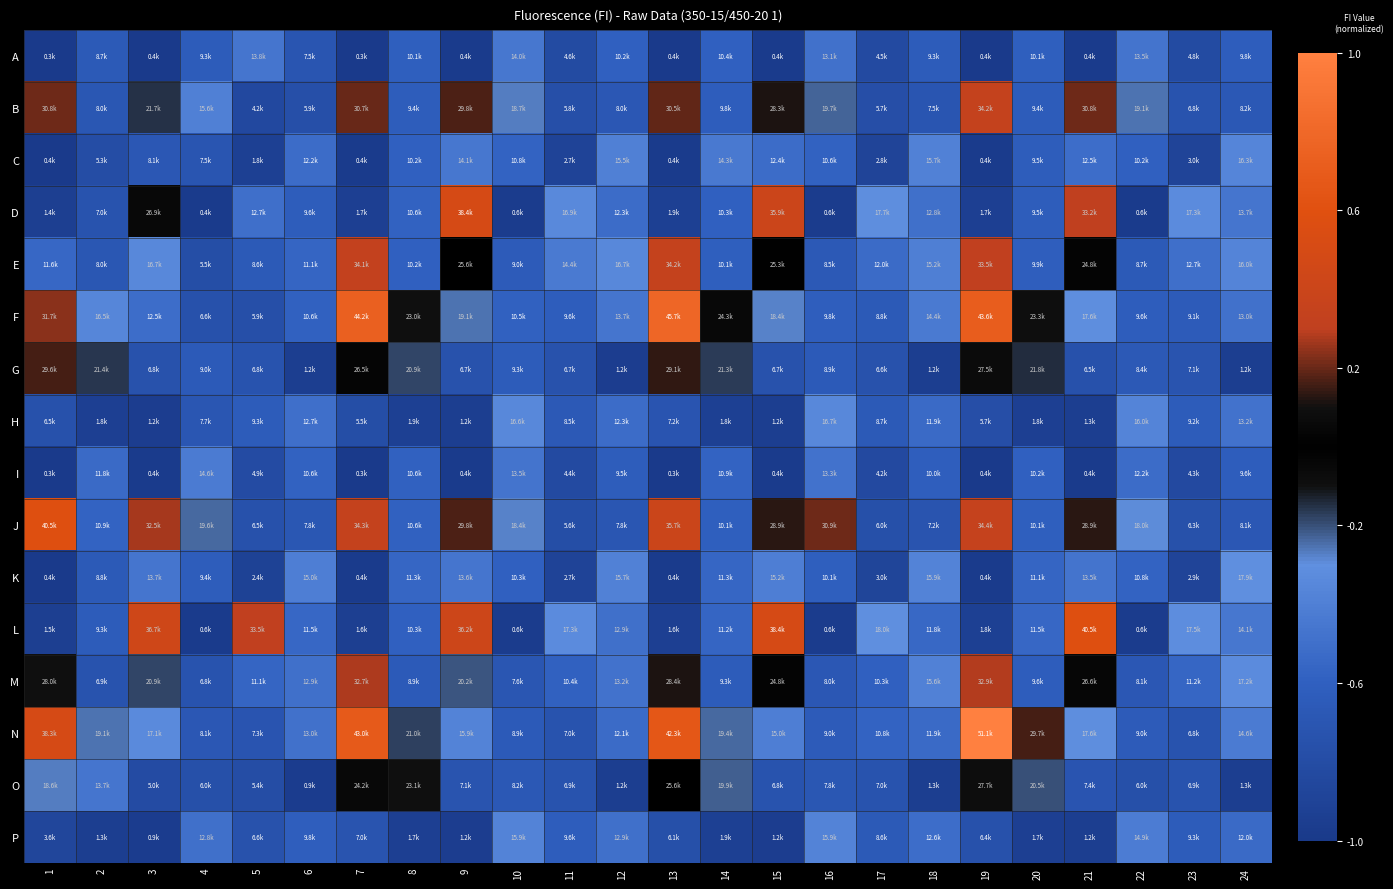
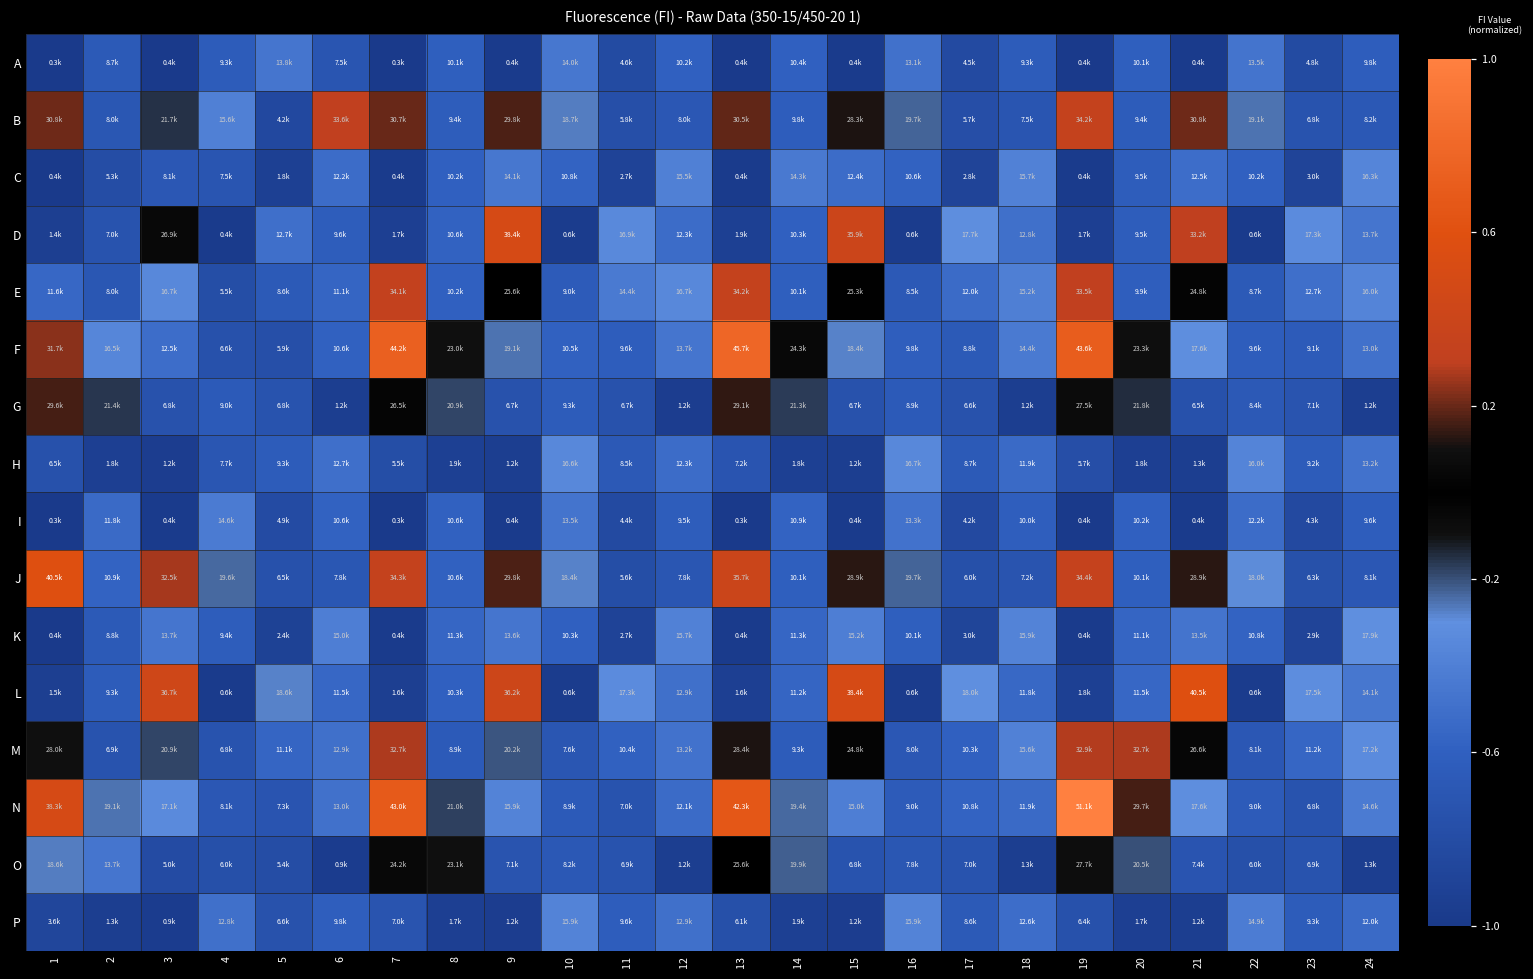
B, 6: 5.9k -> 33.6k
J, 16: 30.9k -> 19.7k
L, 5: 33.5k -> 18.6k
M, 20: 9.6k -> 32.7k
